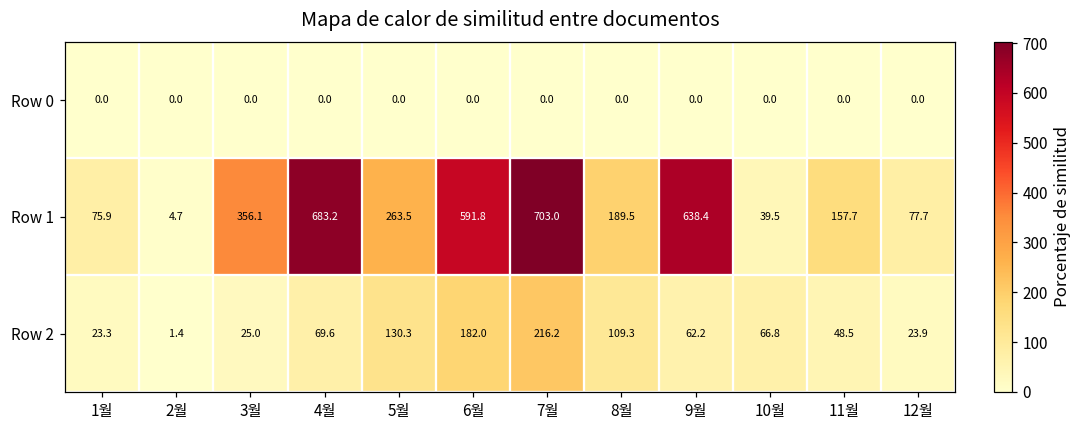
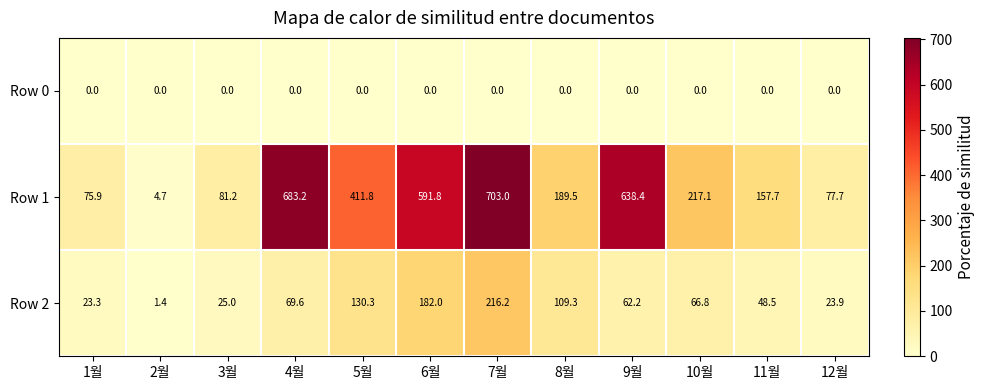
Row 1, 3월: 356.1 -> 81.2
Row 1, 5월: 263.5 -> 411.8
Row 1, 10월: 39.5 -> 217.1
